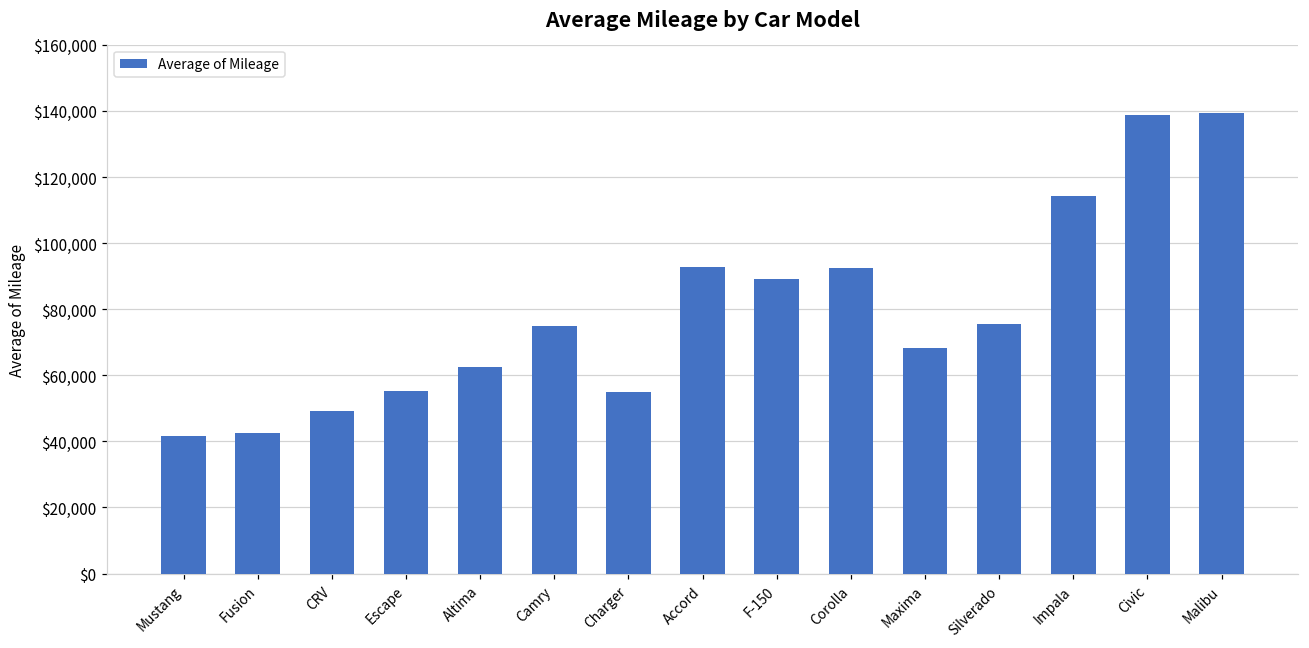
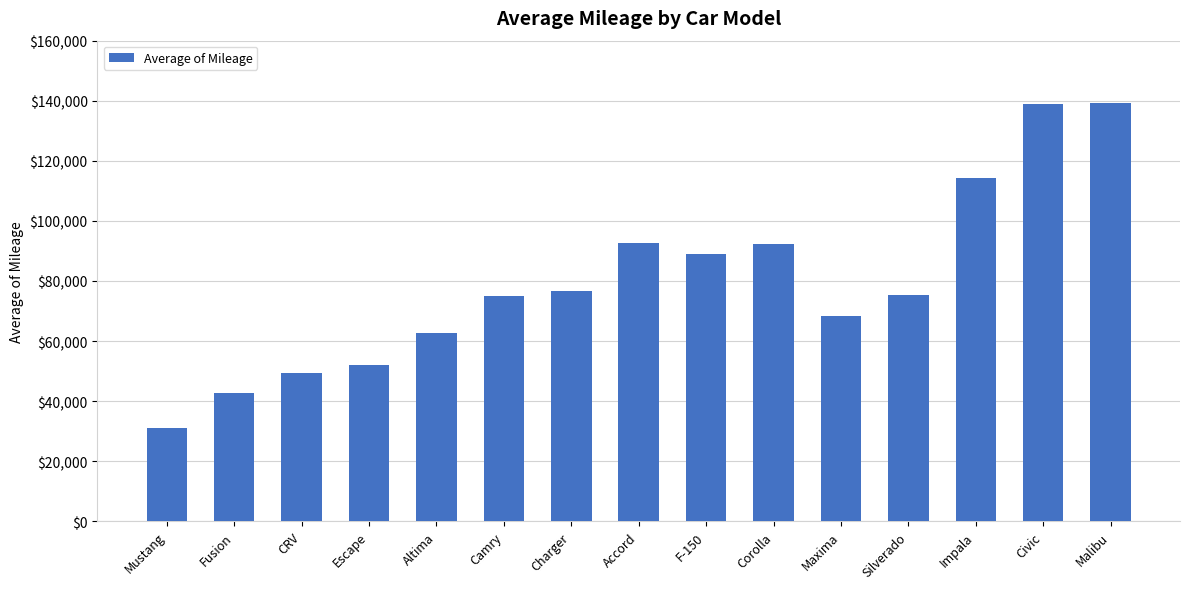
Mustang: $42,000 -> $31,000
Escape: $55,000 -> $52,000
Charger: $55,000 -> $77,000
